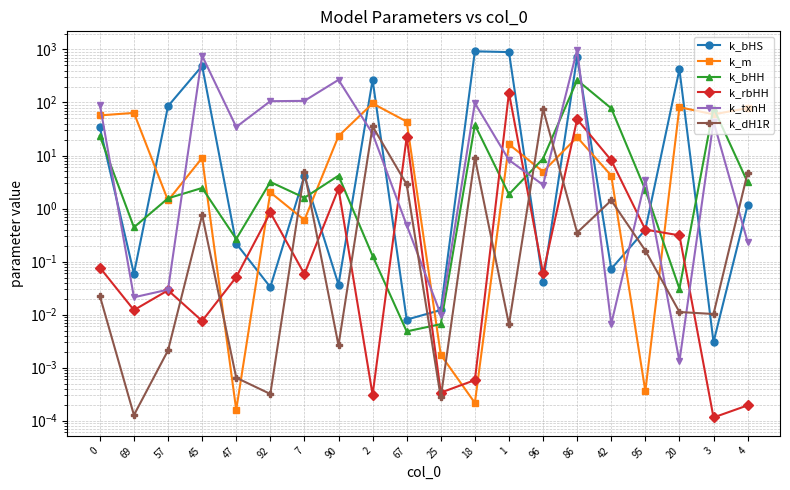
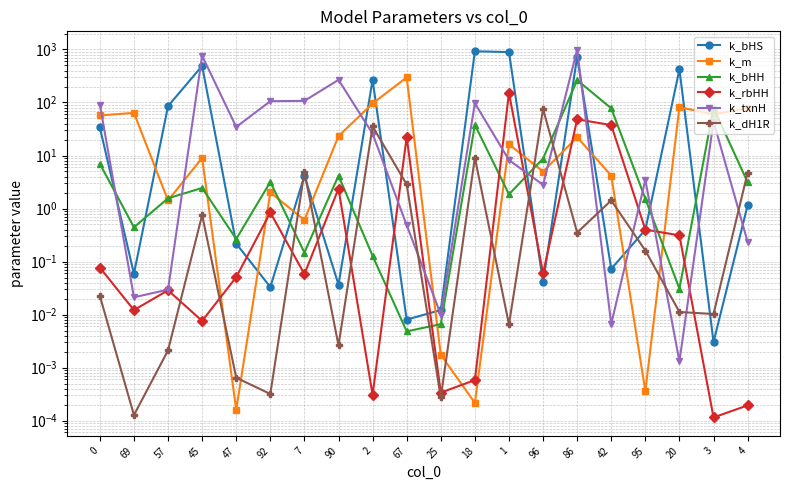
k_bHH, 0: 20 -> 7
k_bHH, 7: 1.6 -> 0.15
k_m, 67: 40 -> 300
k_rbHH, 42: 8 -> 40
k_bHH, 95: 2.2 -> 1.5
